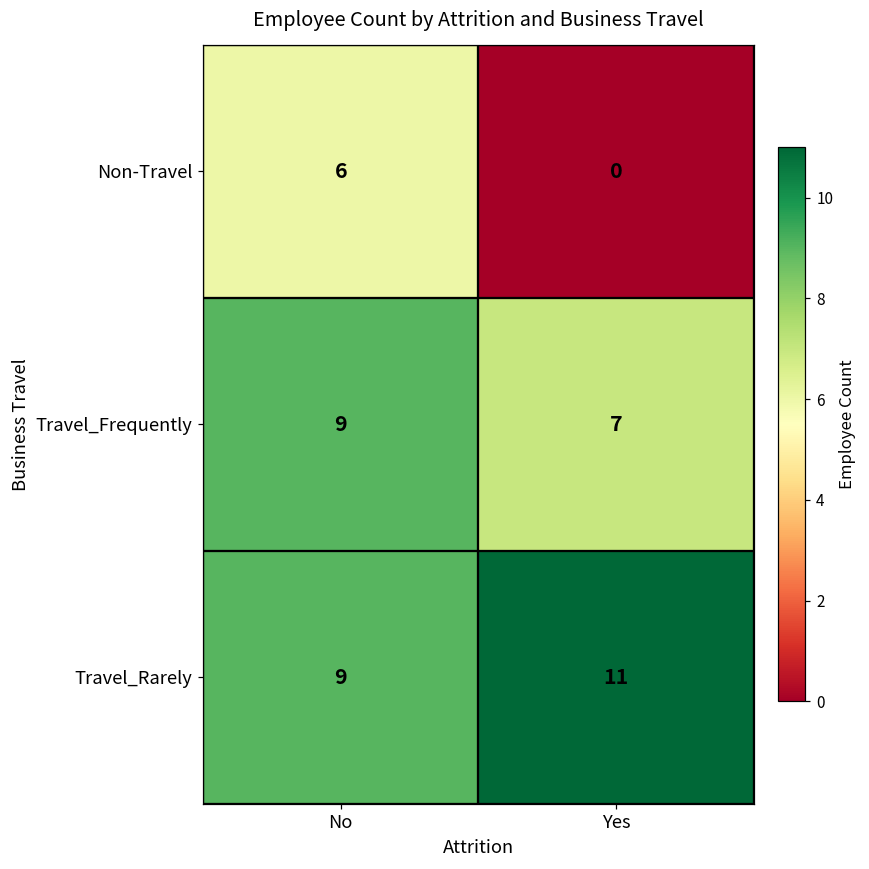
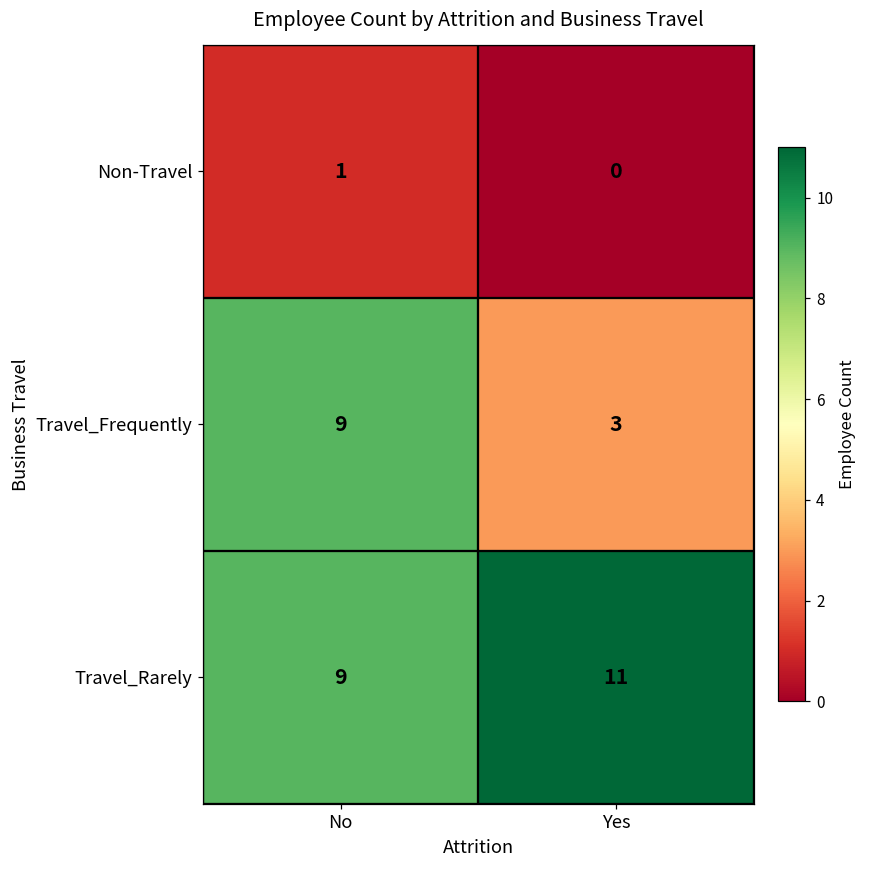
Non-Travel, No: 6 -> 1
Travel_Frequently, Yes: 7 -> 3
